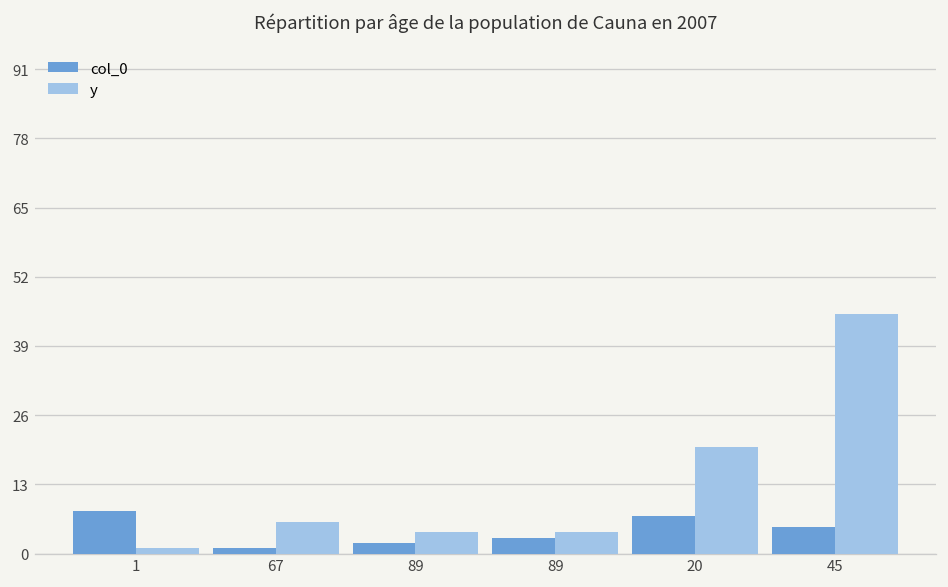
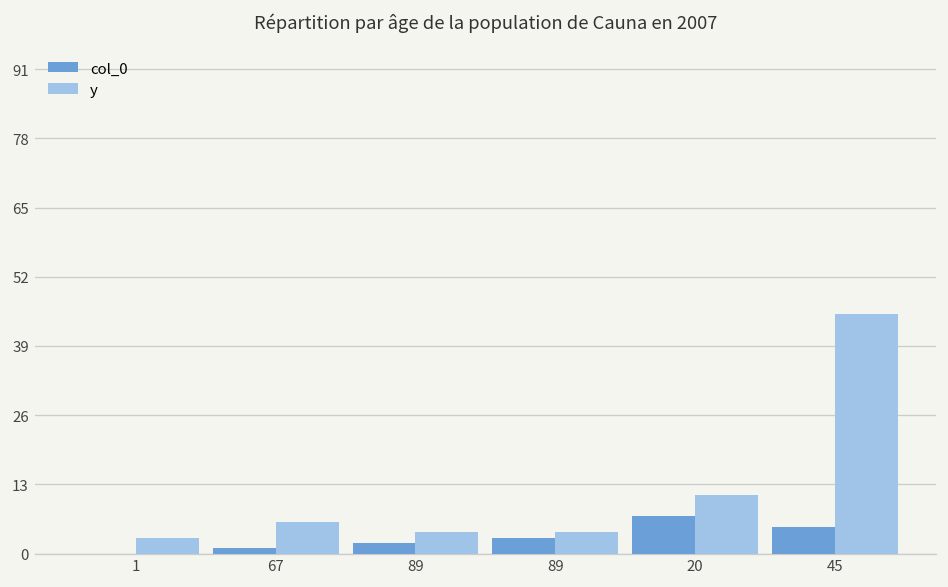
col_0, 1: 8 -> 0
y, 1: 1 -> 3
y, 20: 20 -> 11
